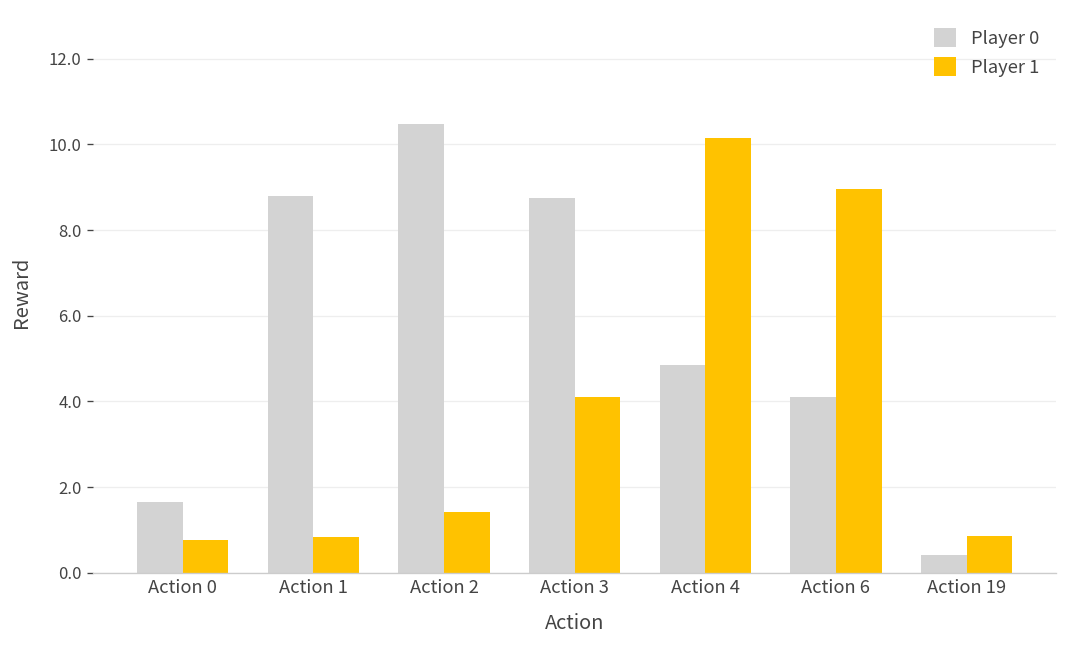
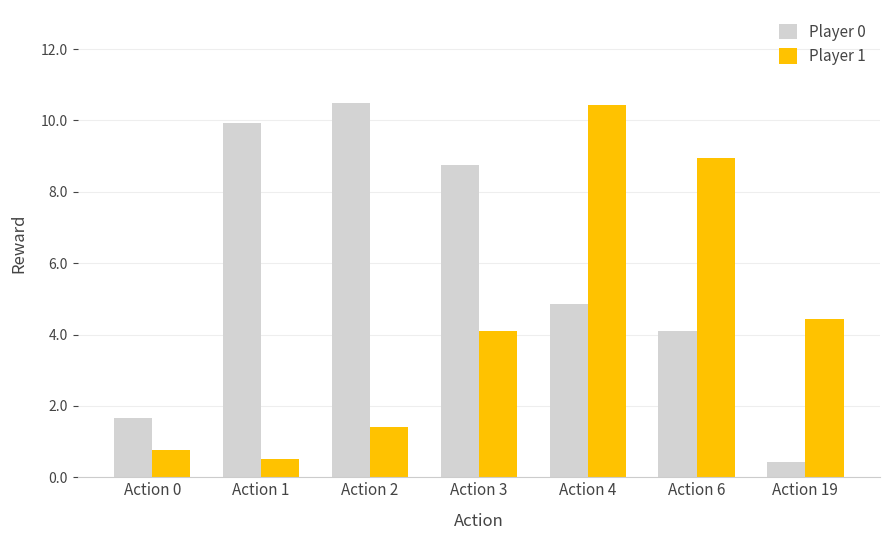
Player 0, Action 1: 8.8 -> 9.9
Player 1, Action 1: 0.8 -> 0.5
Player 1, Action 4: 10.1 -> 10.4
Player 1, Action 19: 0.9 -> 4.4
